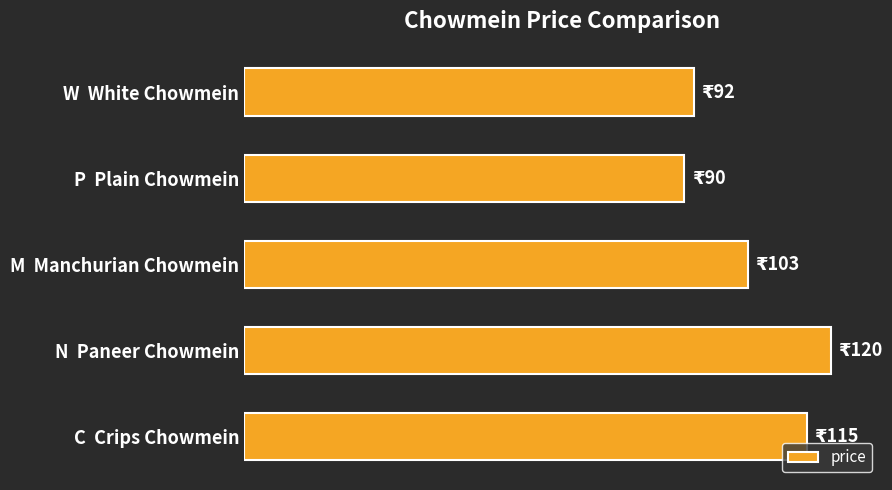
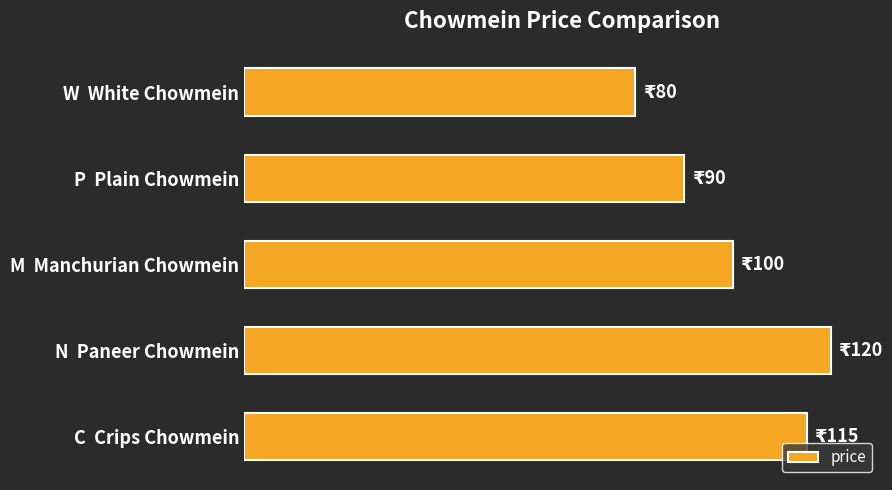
W White Chowmein: 92 -> 80
M Manchurian Chowmein: 103 -> 100
